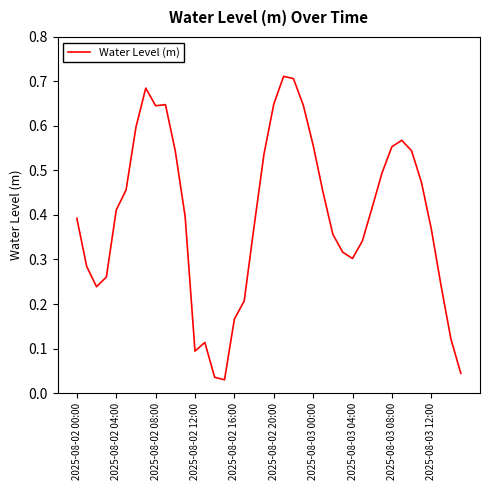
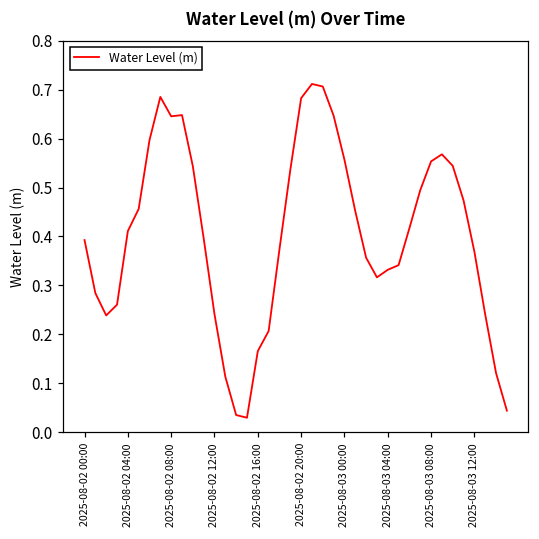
2025-08-02 12:00: 0.09 -> 0.24
2025-08-02 20:00: 0.65 -> 0.68
2025-08-03 04:00: 0.30 -> 0.33
